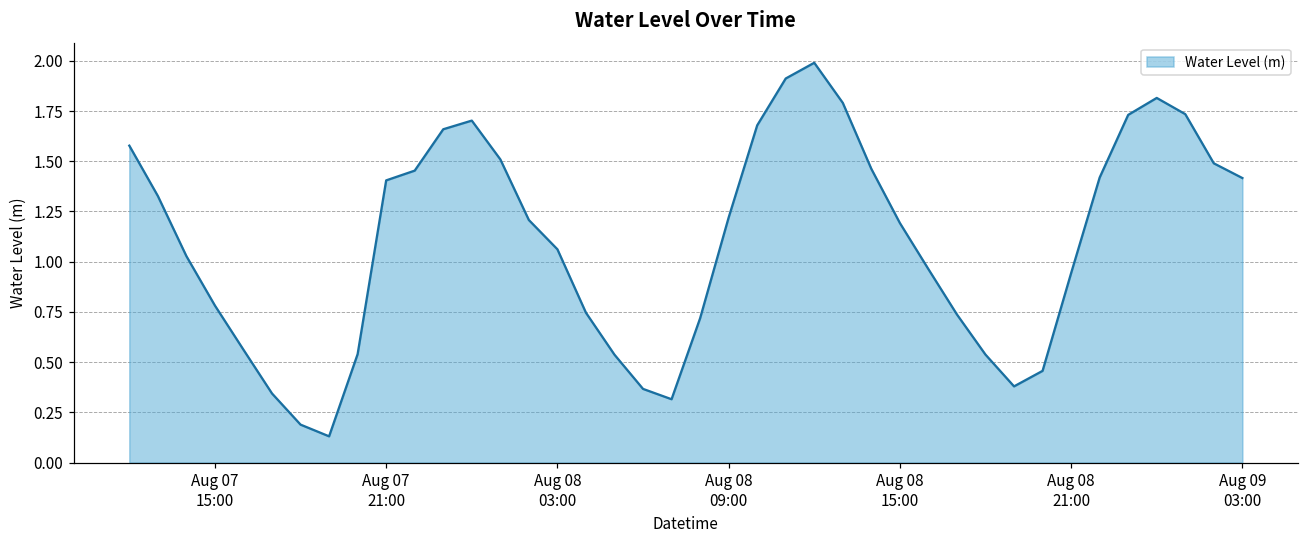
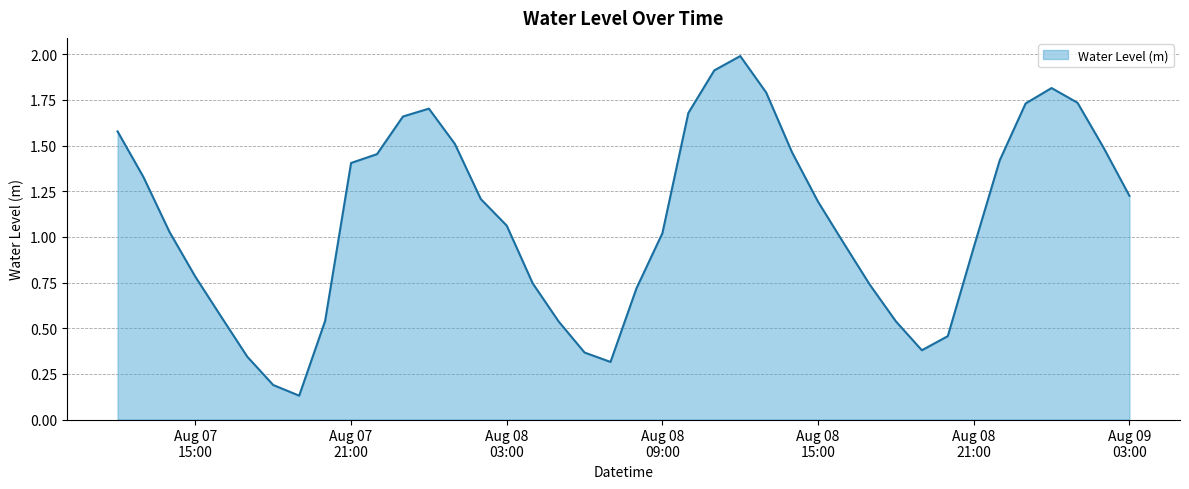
Aug 08 09:00: 1.22 -> 1.02
Aug 09 03:00: 1.42 -> 1.23
